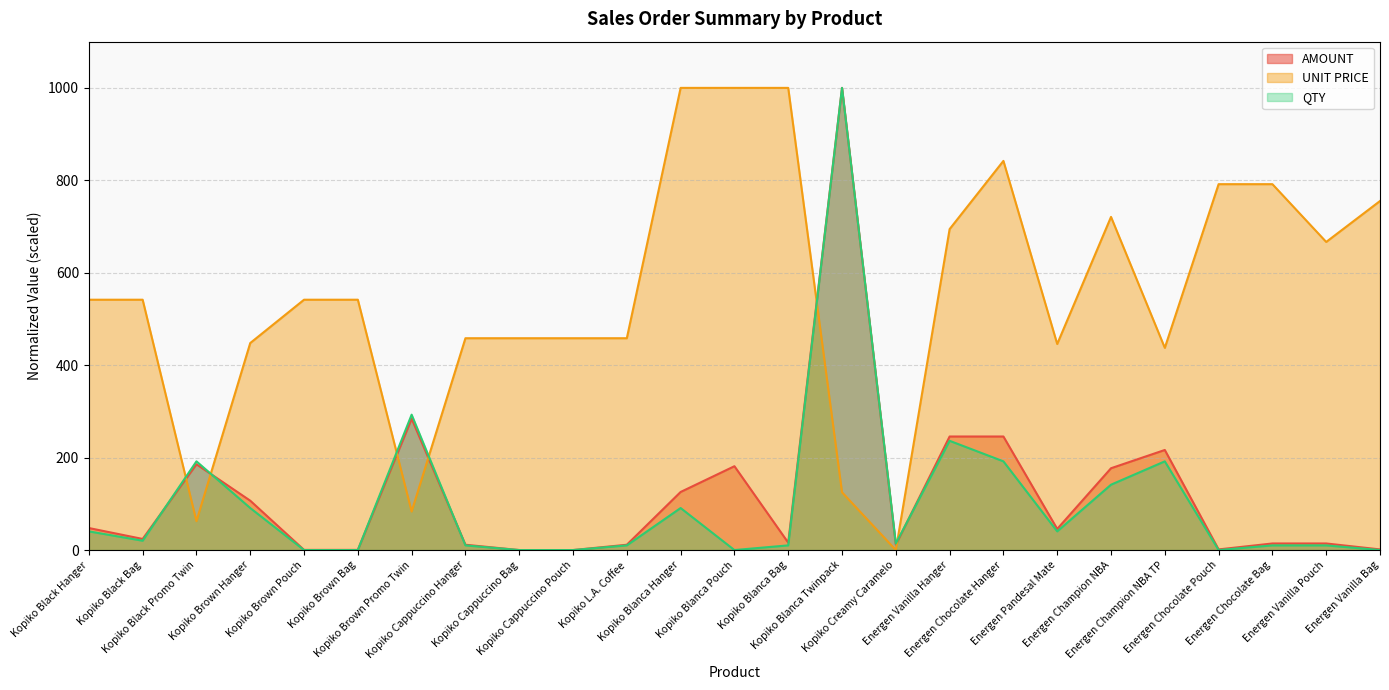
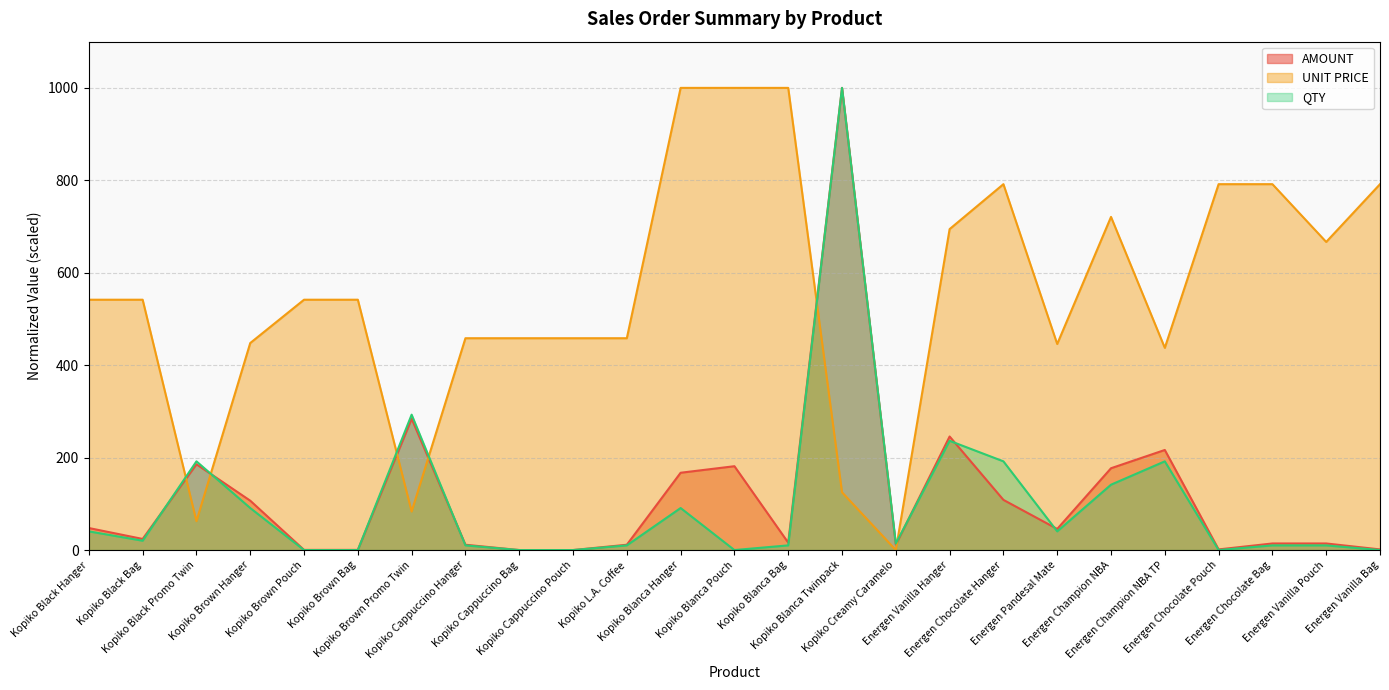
AMOUNT, Kopiko Blanca Hanger: 130 -> 170
AMOUNT, Energen Chocolate Hanger: 250 -> 110
UNIT PRICE, Energen Chocolate Hanger: 840 -> 790
UNIT PRICE, Energen Vanilla Bag: 760 -> 790
